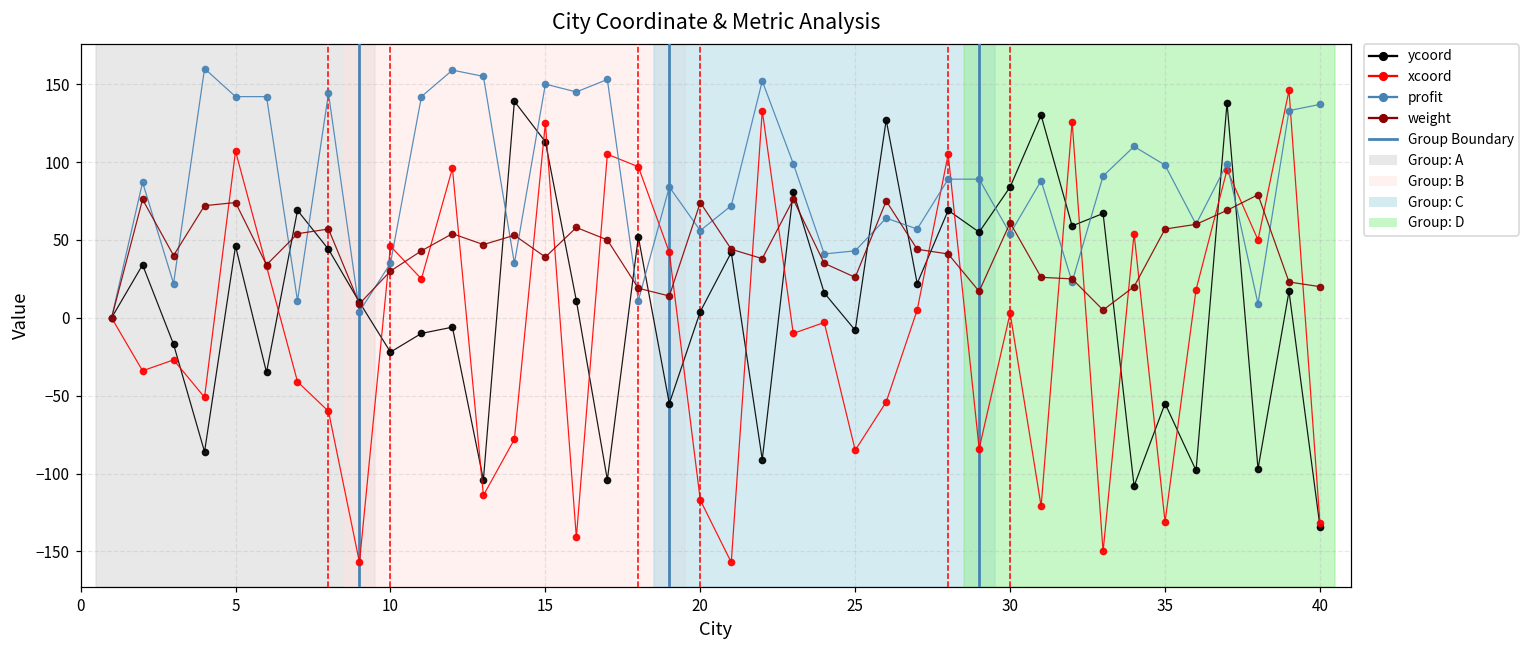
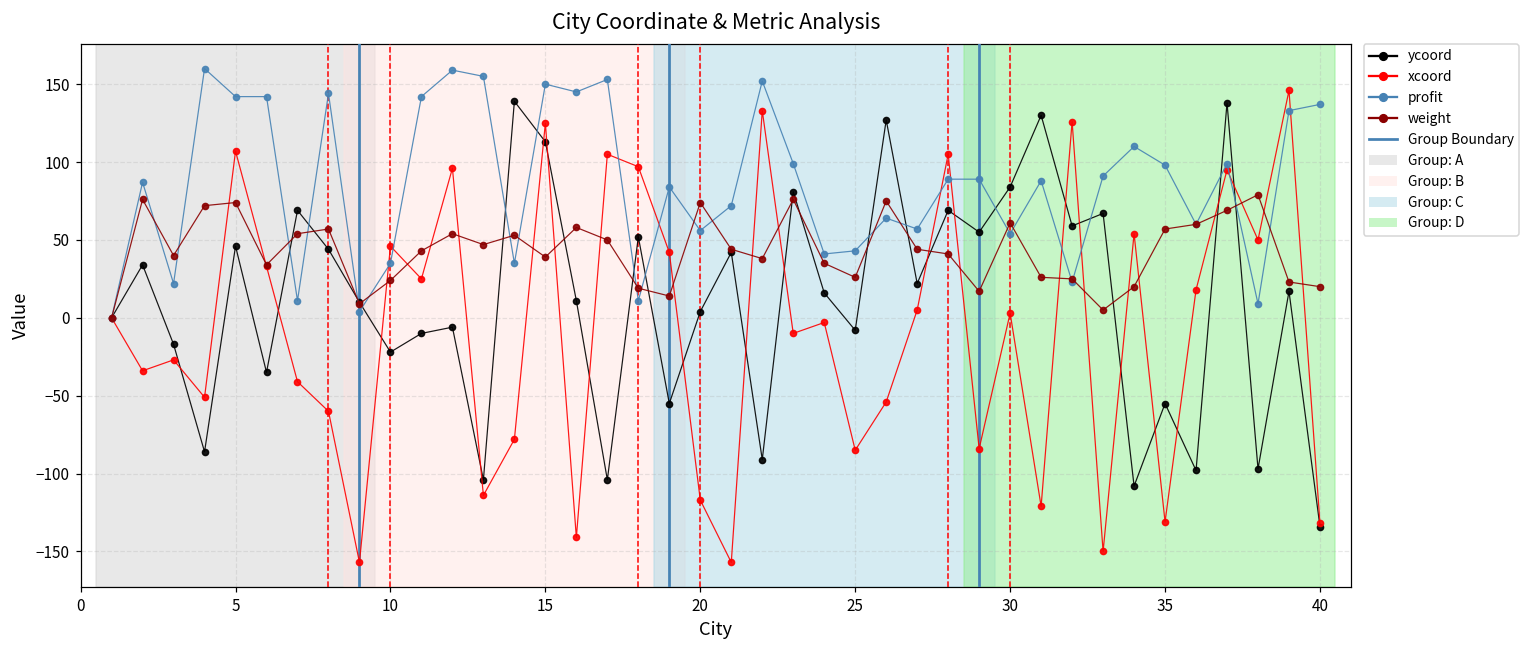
weight, 10: 30 -> 24
